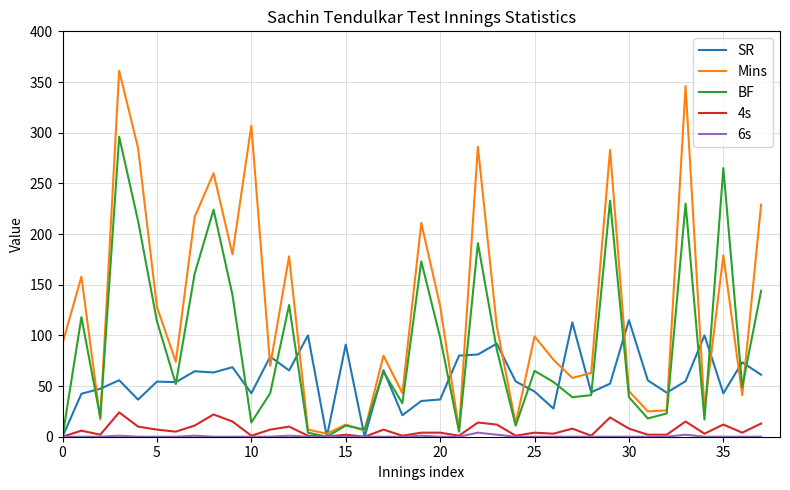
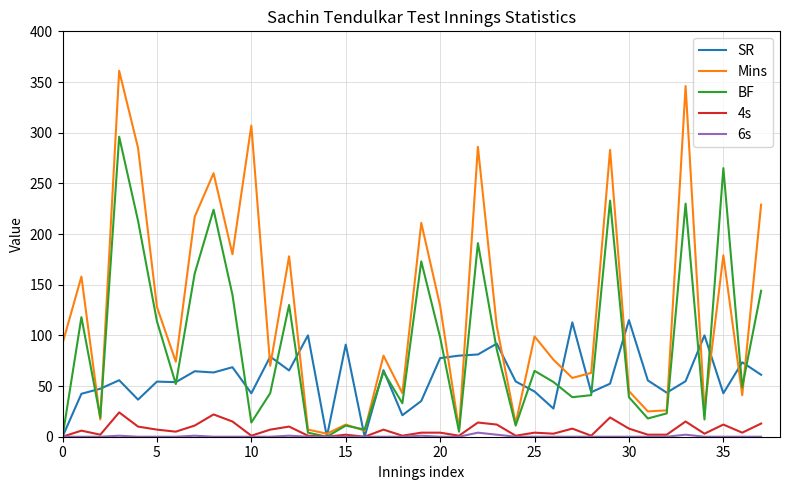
SR, 20: 37 -> 78
